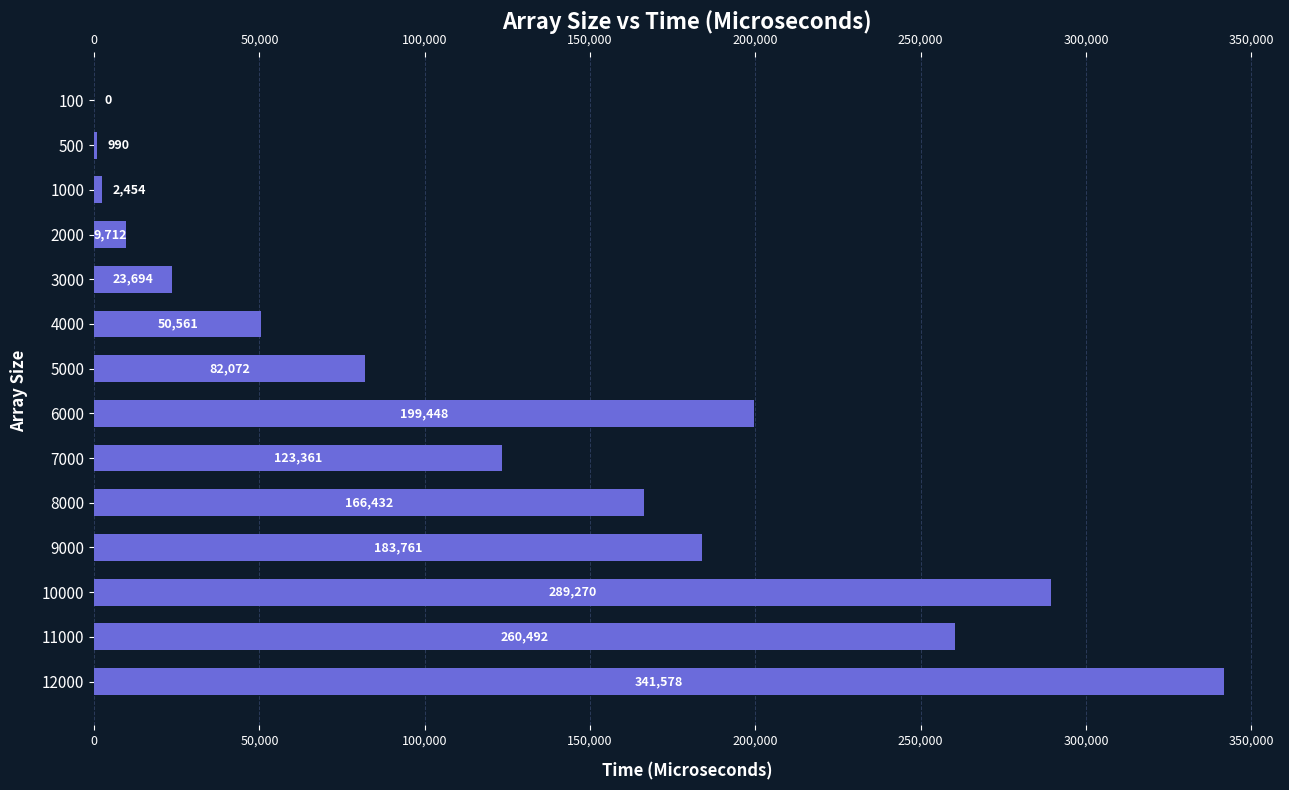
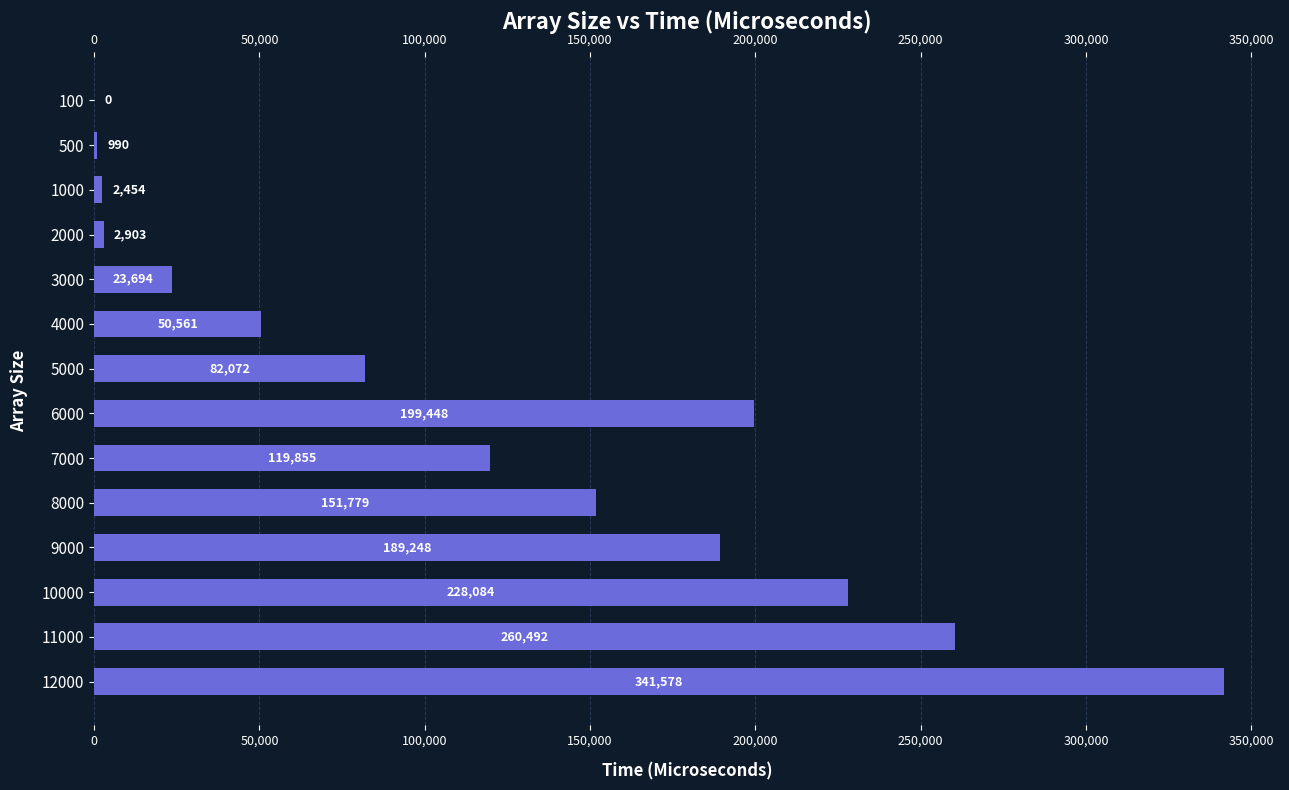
2000: 9,712 -> 2,903
7000: 123,361 -> 119,855
8000: 166,432 -> 151,779
9000: 183,761 -> 189,248
10000: 289,270 -> 228,084
